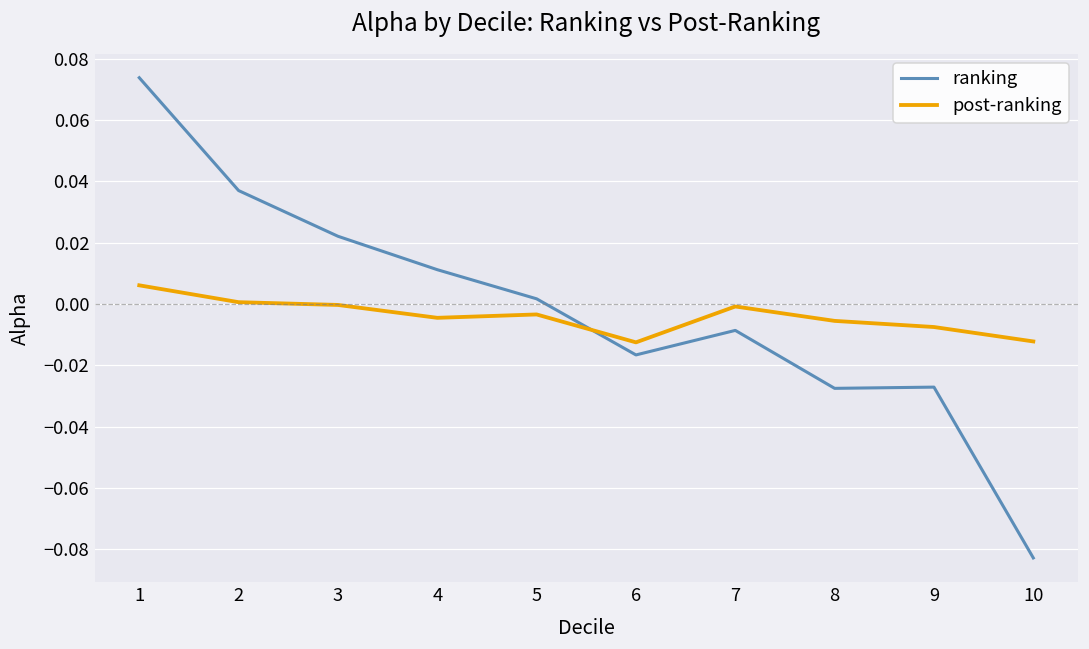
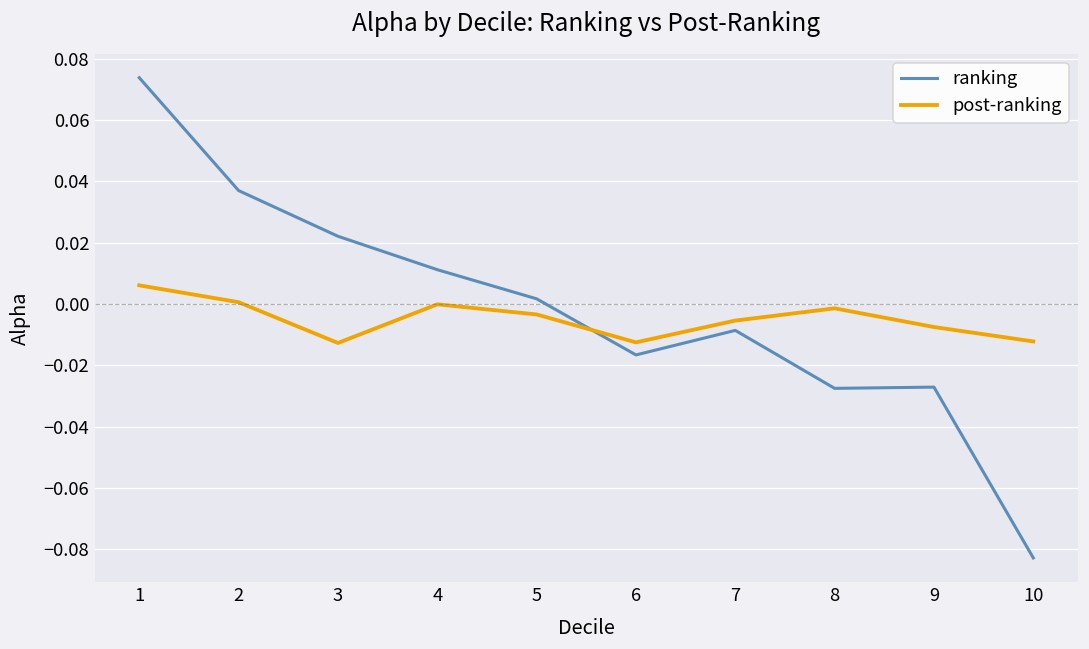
post-ranking, 3: 0.000 -> -0.013
post-ranking, 4: -0.005 -> 0.000
post-ranking, 7: -0.001 -> -0.005
post-ranking, 8: -0.006 -> -0.001
